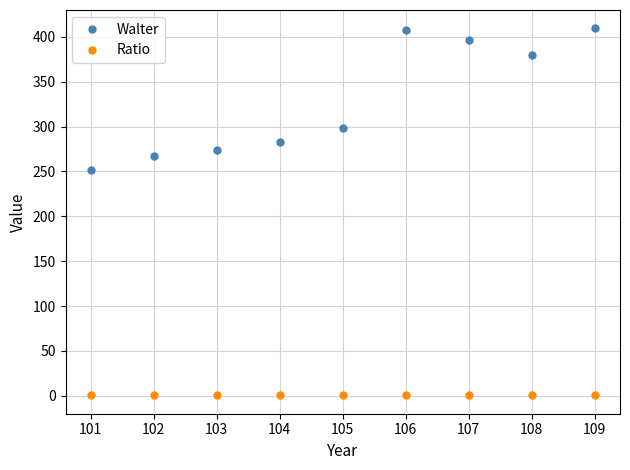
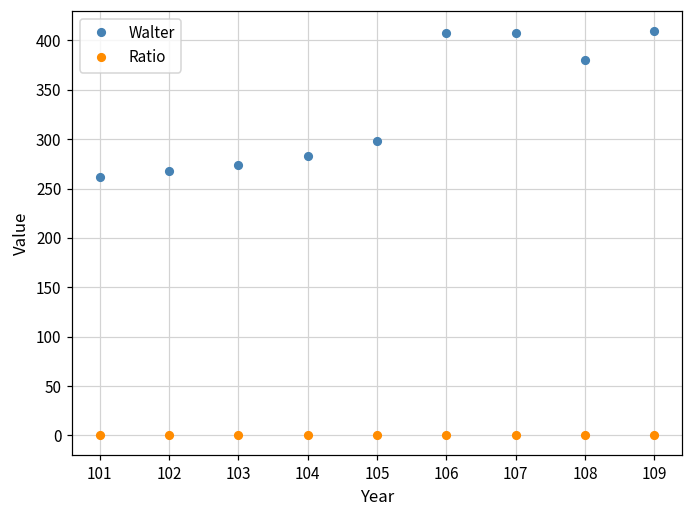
Walter, 101: 250 -> 260
Walter, 107: 400 -> 410
